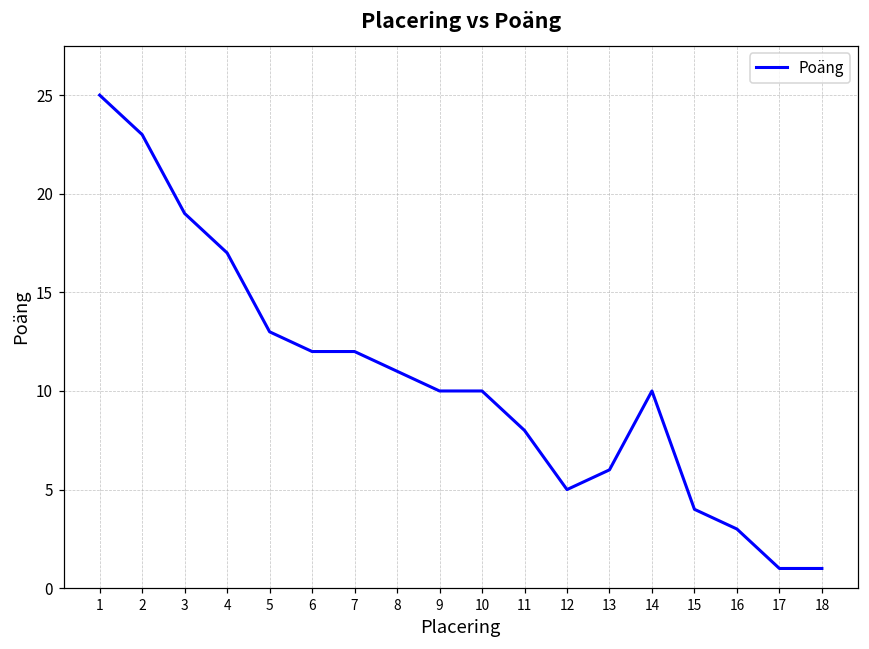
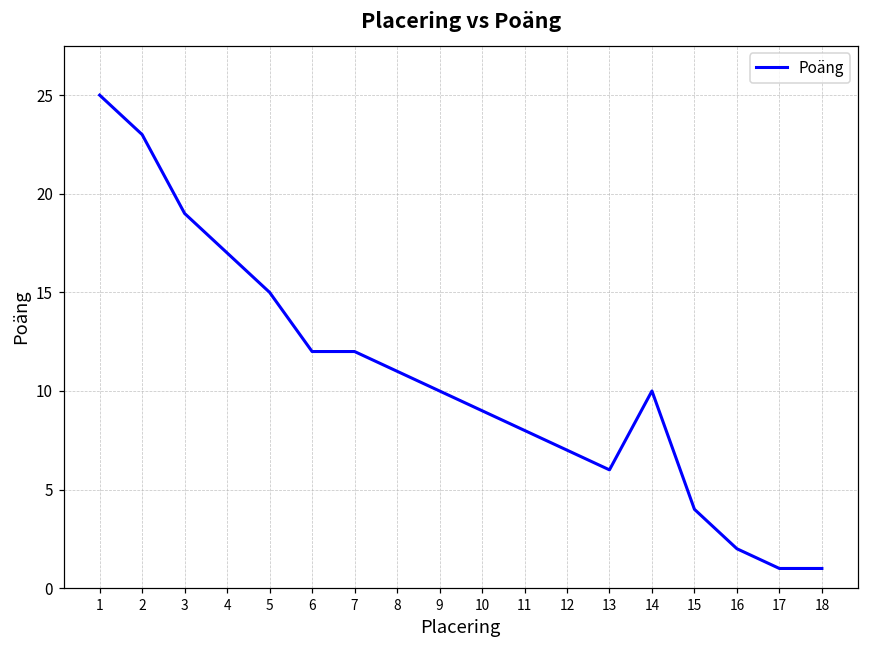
5: 13 -> 15
10: 10 -> 9
12: 5 -> 7
16: 3 -> 2
